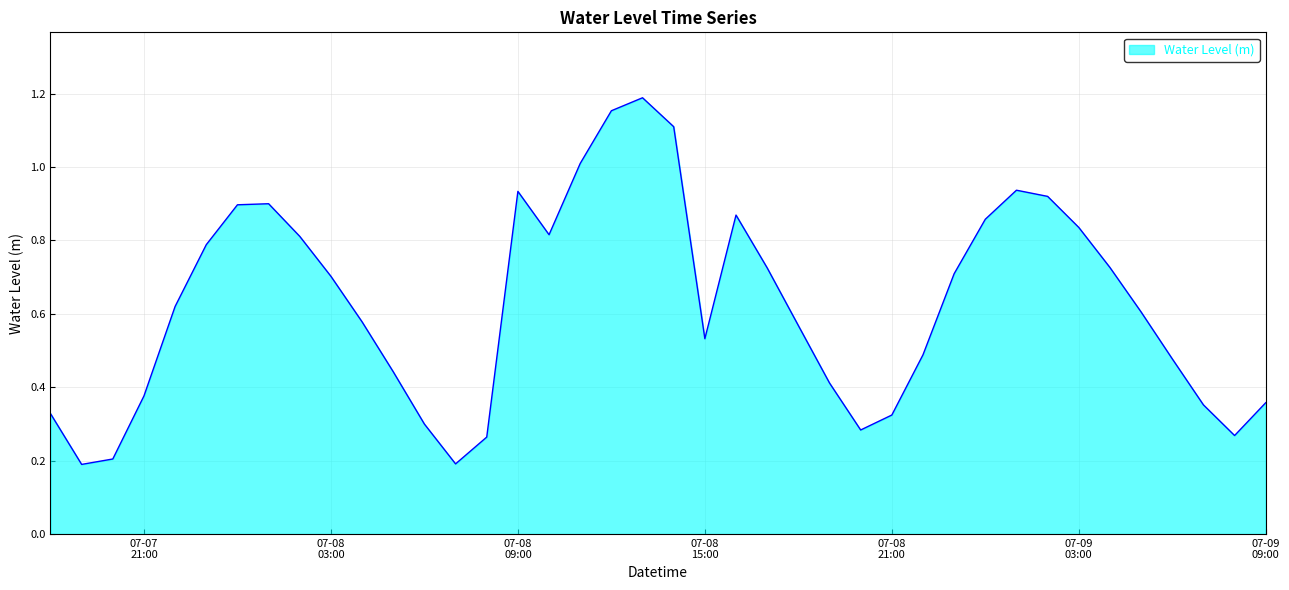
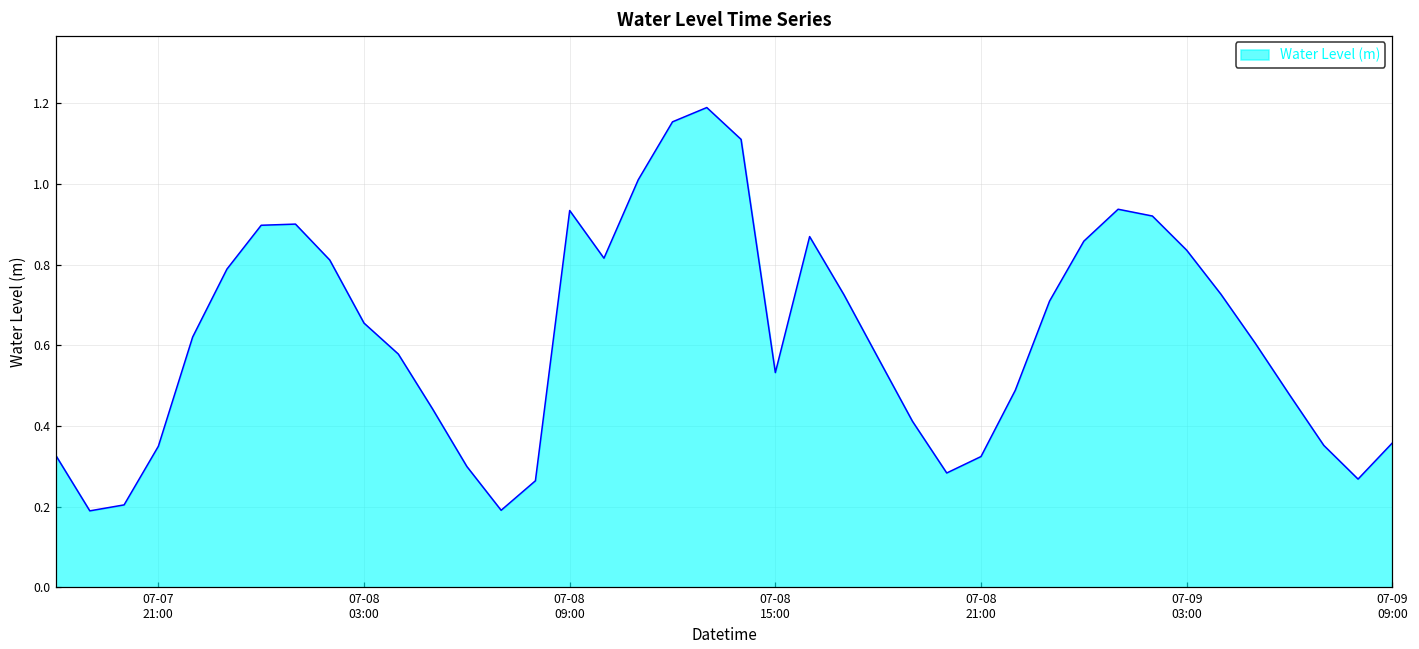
07-07 21:00: 0.38 -> 0.35
07-08 03:00: 0.70 -> 0.65
